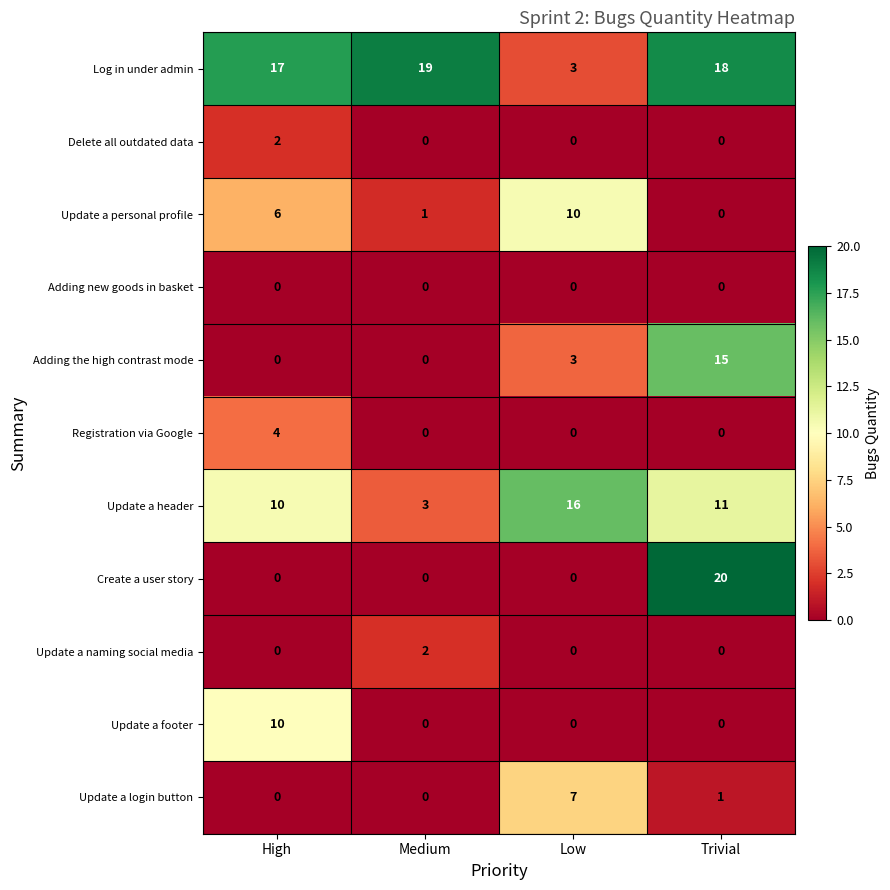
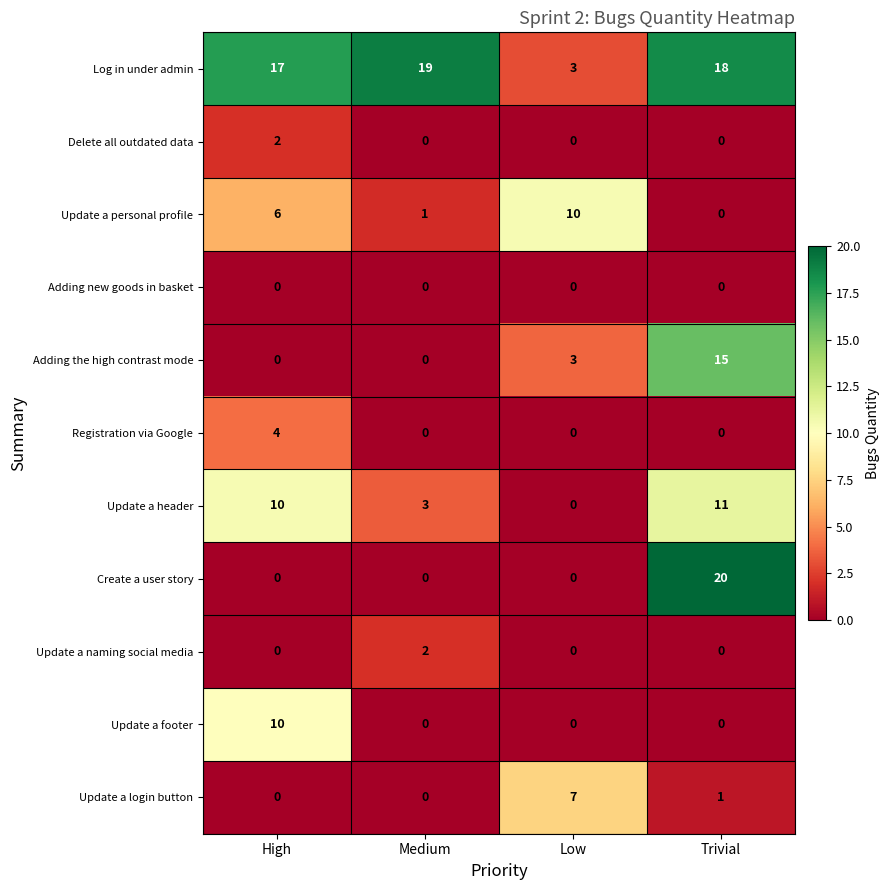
Update a header, Low: 16 -> 0
